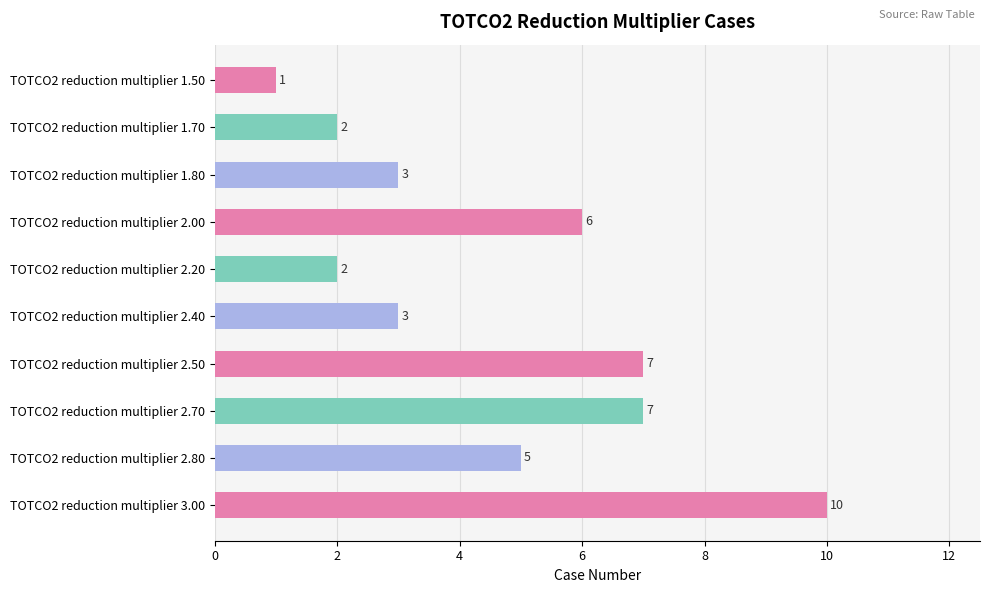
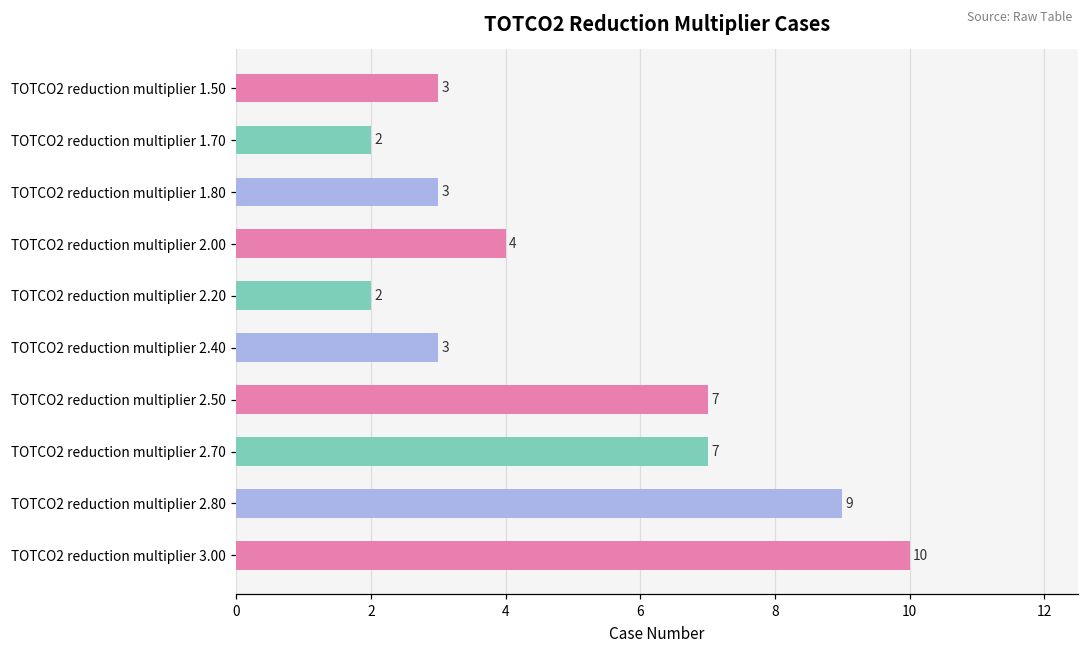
TOTCO2 reduction multiplier 1.50: 1 -> 3
TOTCO2 reduction multiplier 2.00: 6 -> 4
TOTCO2 reduction multiplier 2.80: 5 -> 9
